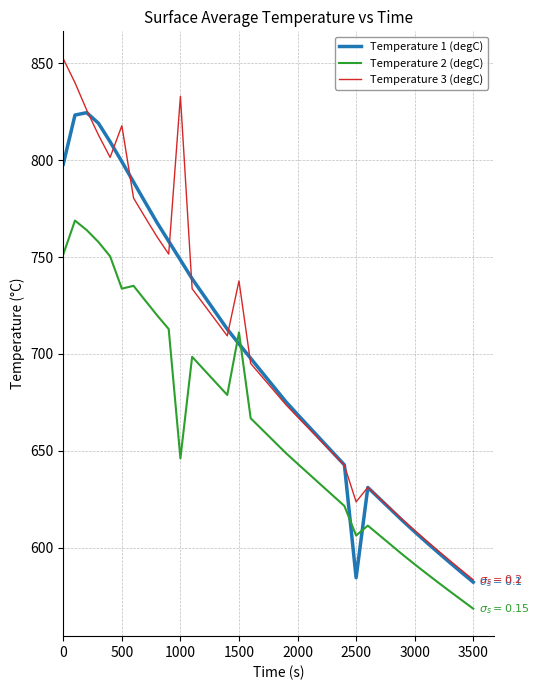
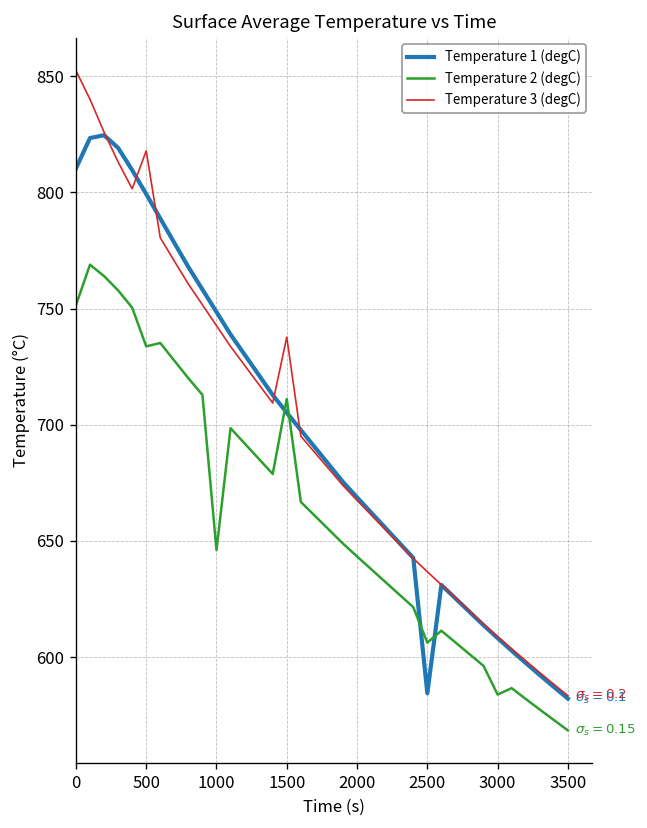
Temperature 1 (degC), 0: 798 -> 810
Temperature 3 (degC), 1000: 833 -> 743
Temperature 3 (degC), 2500: 624 -> 637
Temperature 2 (degC), 3000: 591 -> 584
